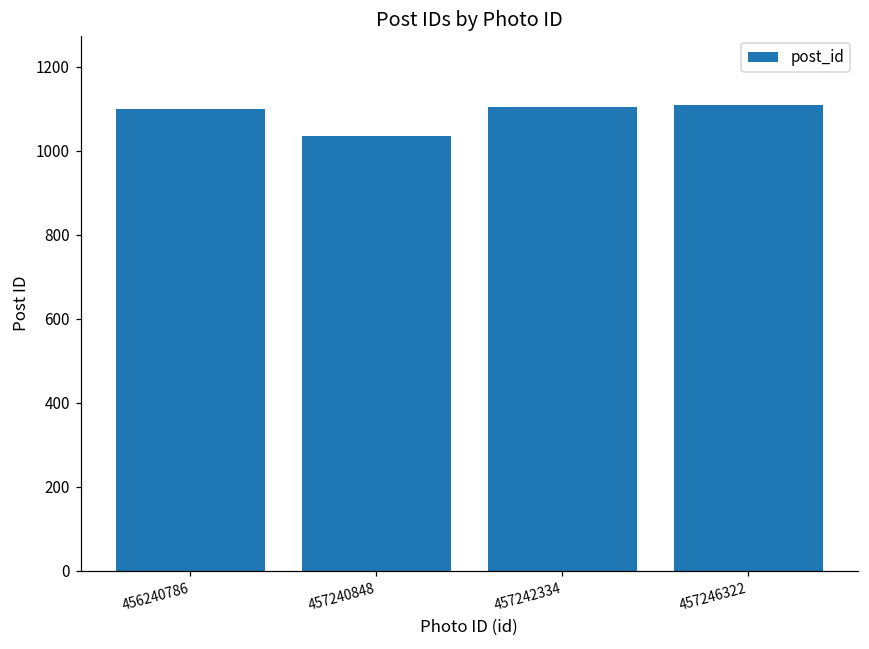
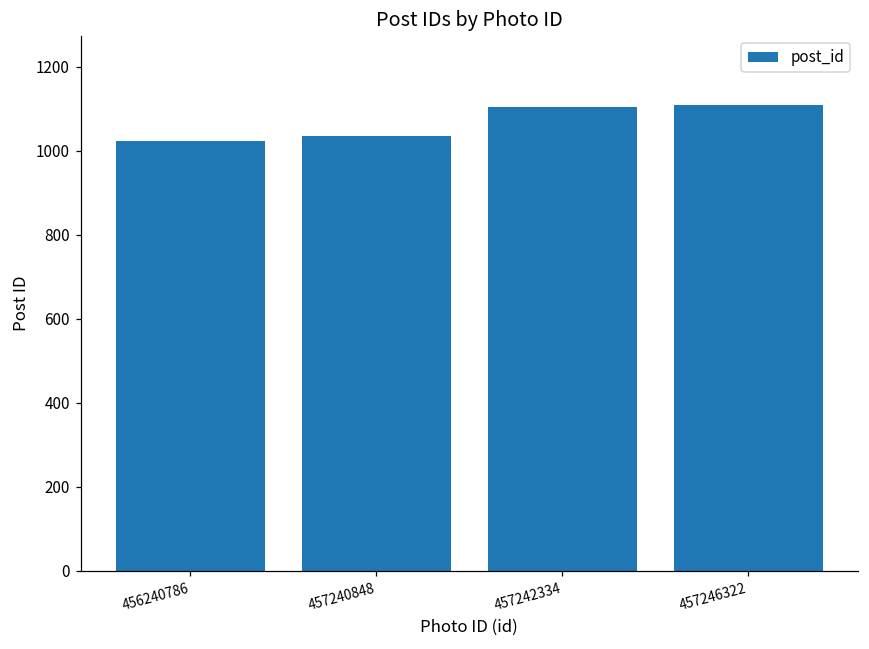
456240786: 1100 -> 1020
